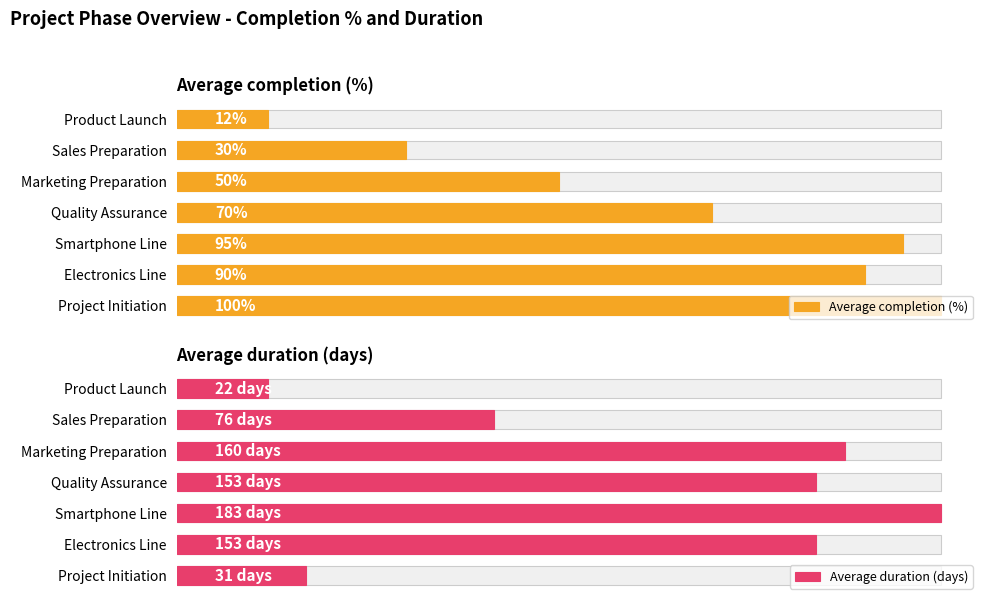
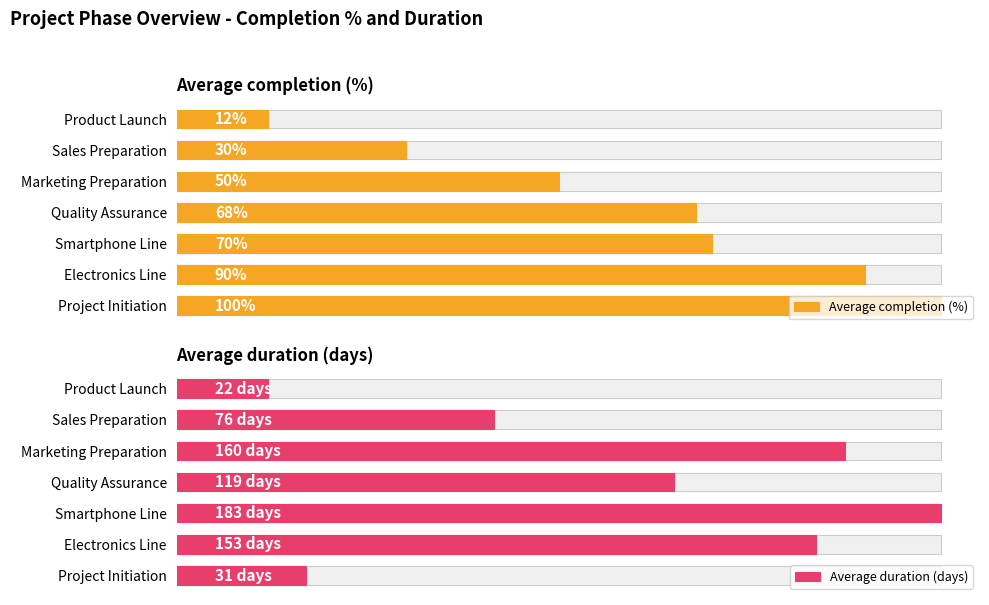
Average completion (%), Average completion (%), Quality Assurance: 70% -> 68%
Average completion (%), Average completion (%), Smartphone Line: 95% -> 70%
Average duration (days), Average duration (days), Quality Assurance: 153 -> 119
